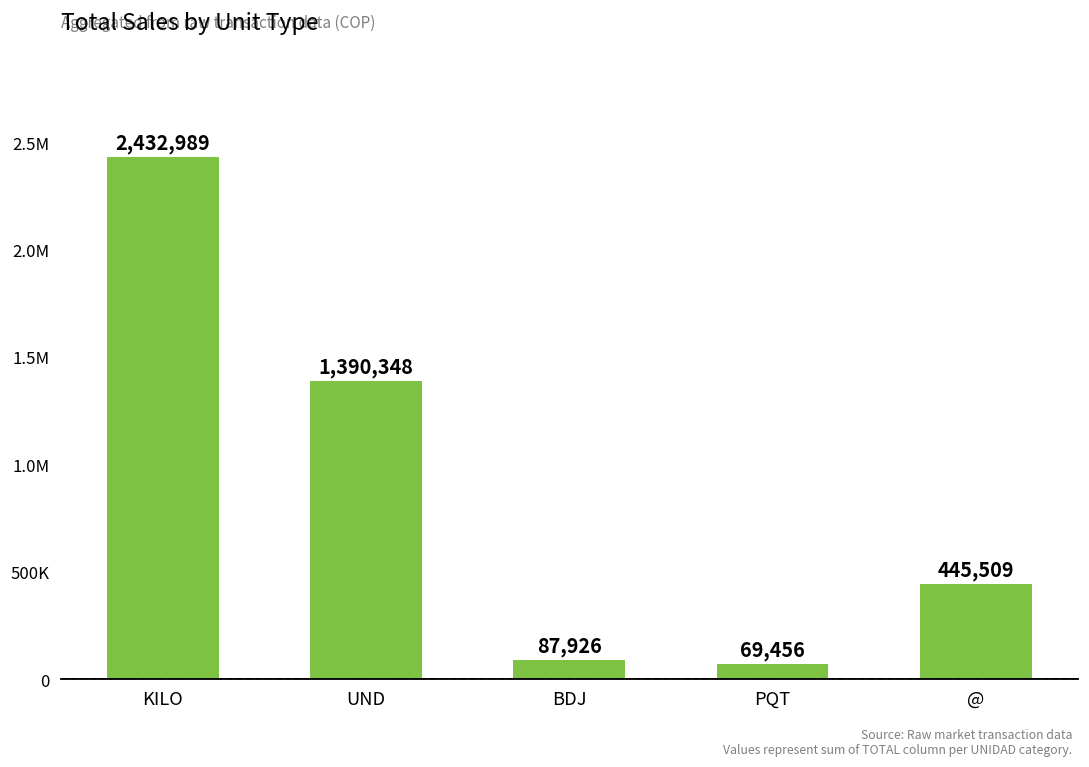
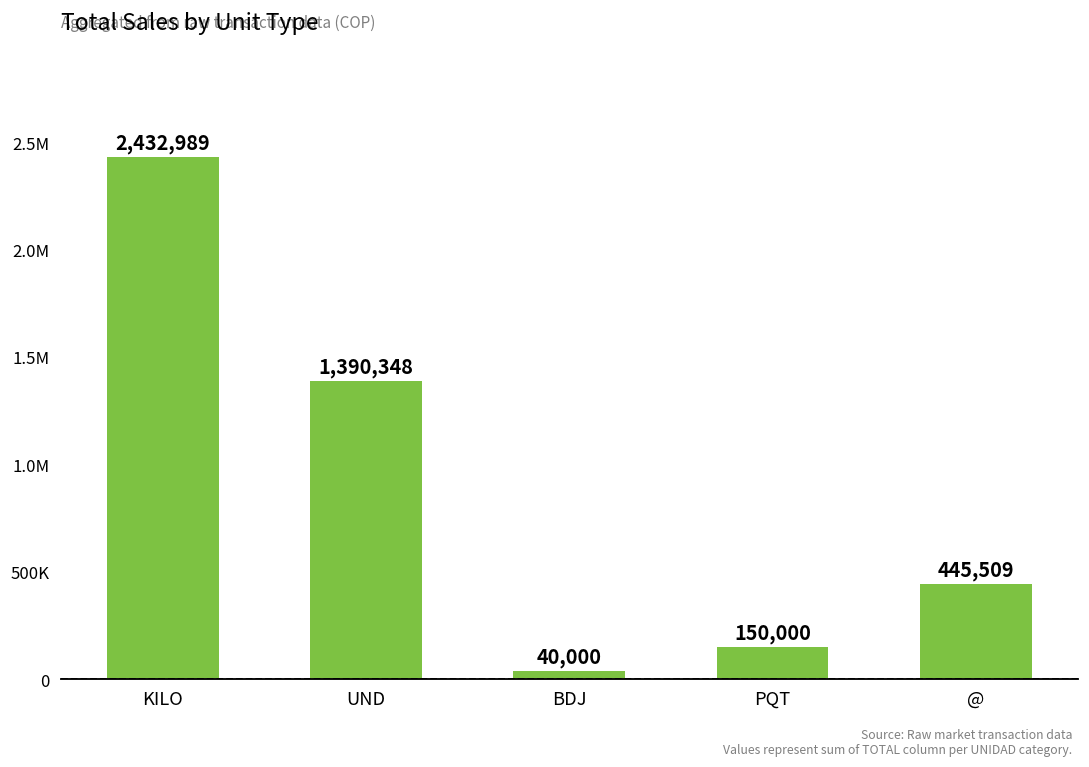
BDJ: 87,926 -> 40,000
PQT: 69,456 -> 150,000
